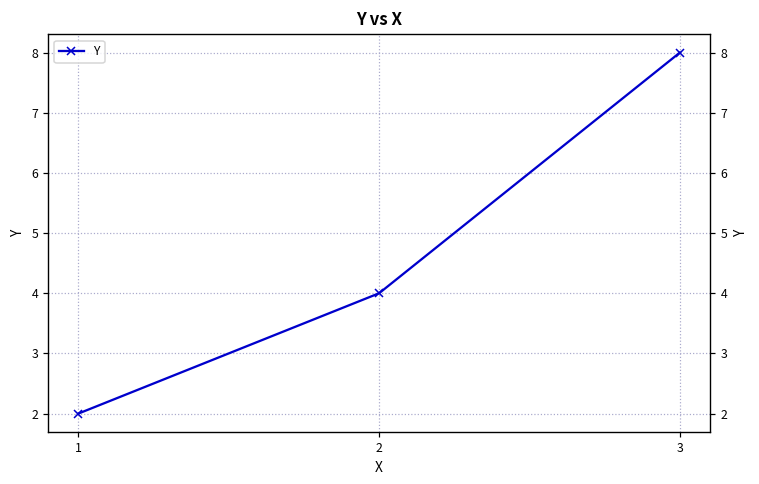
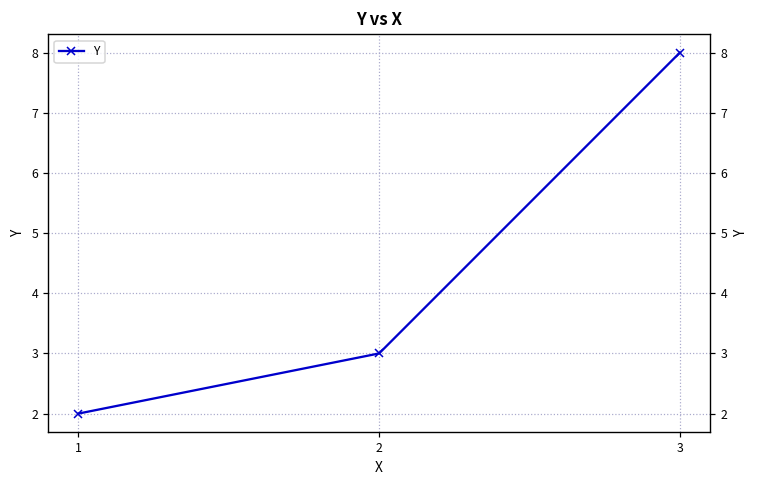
2: 4 -> 3
